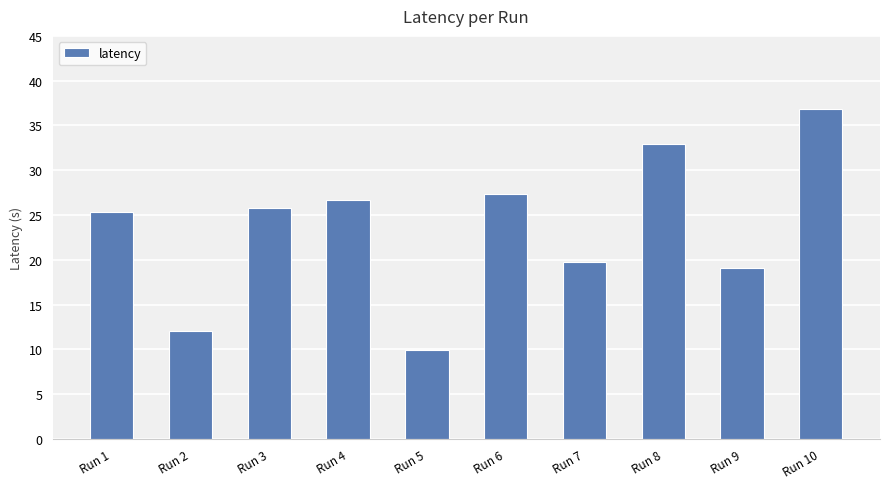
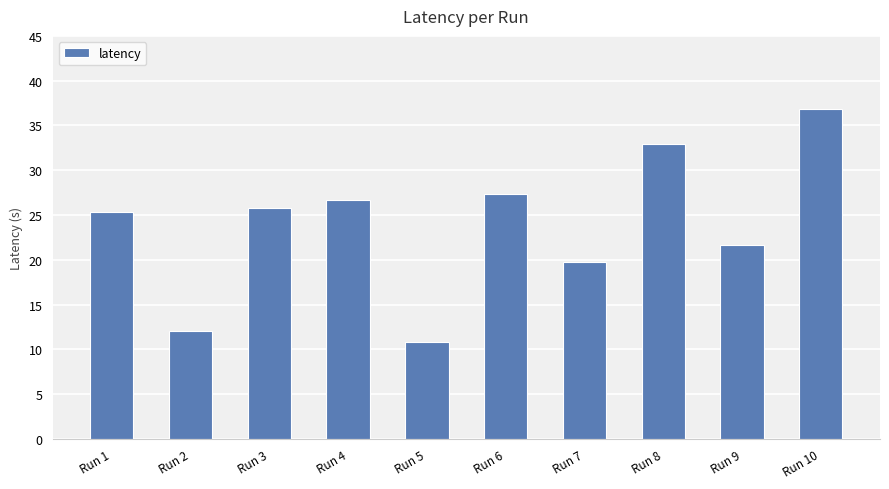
Run 5: 10 -> 11
Run 9: 19 -> 22
